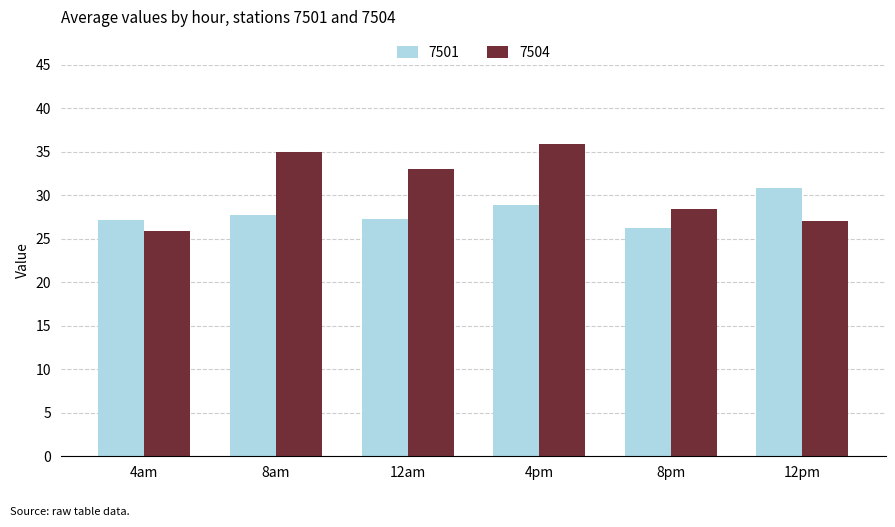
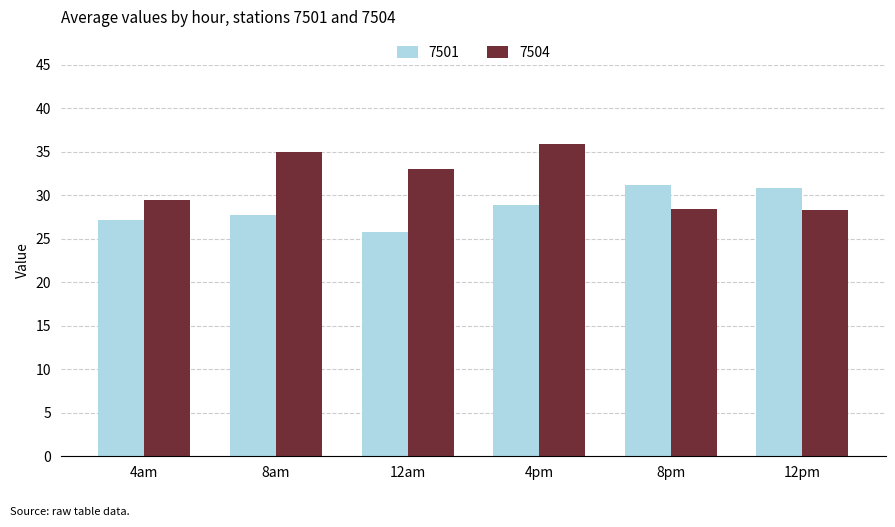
7504, 4am: 26 -> 29
7501, 12am: 27 -> 26
7501, 8pm: 26 -> 31
7504, 12pm: 27 -> 28
